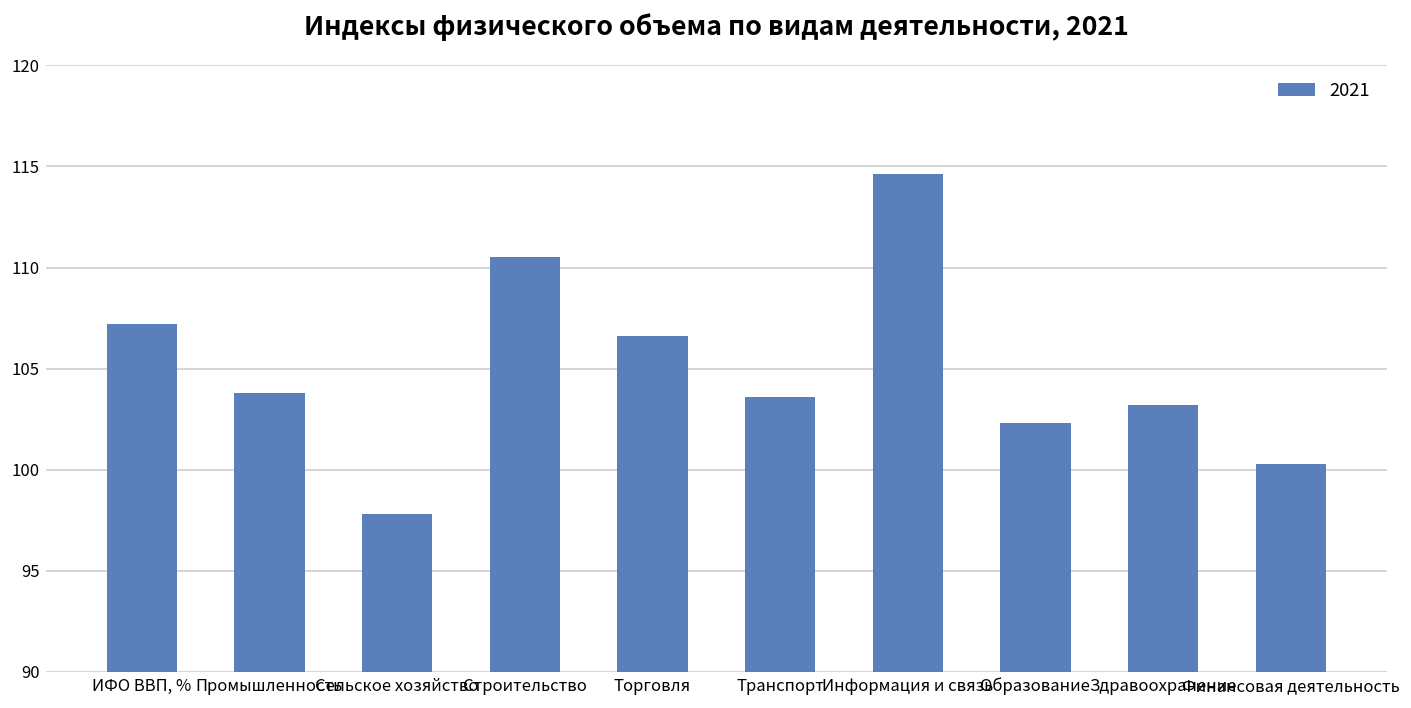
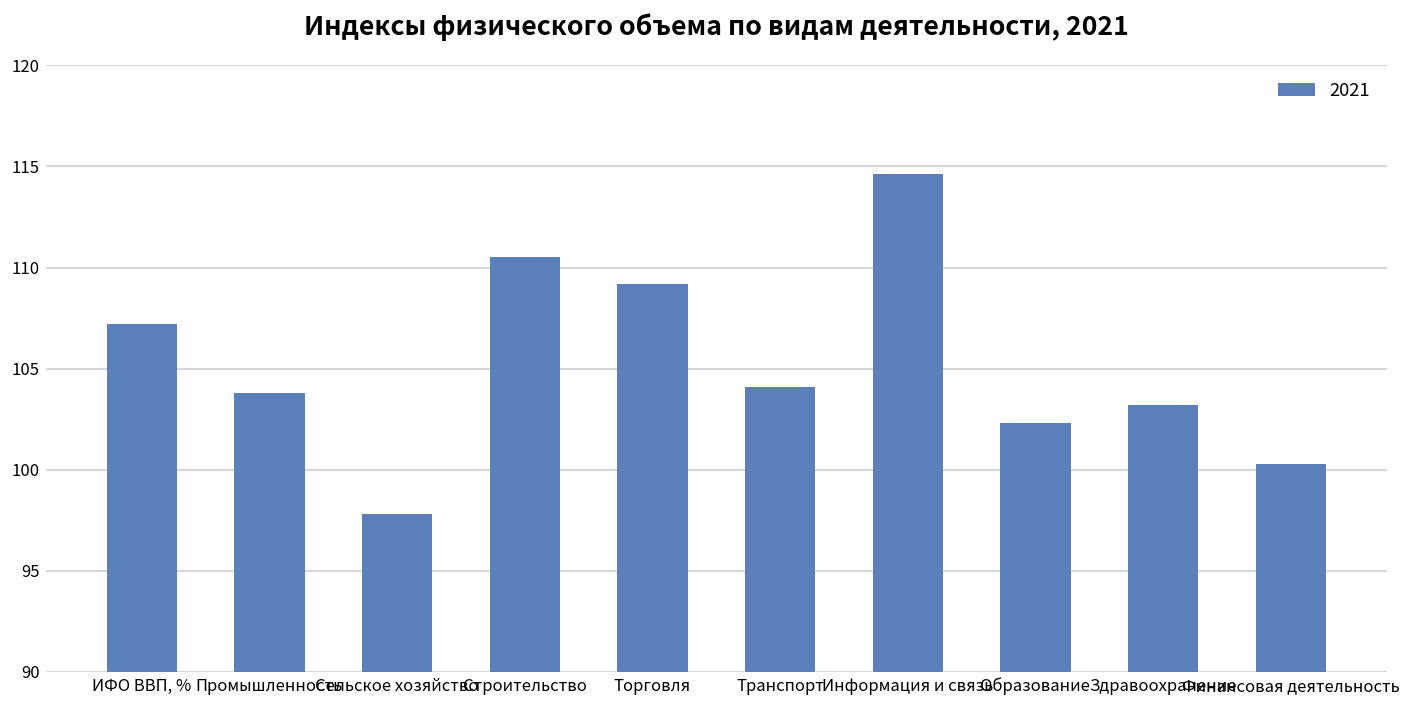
Торговля: 106.6 -> 109.2
Транспорт: 103.6 -> 104.1
